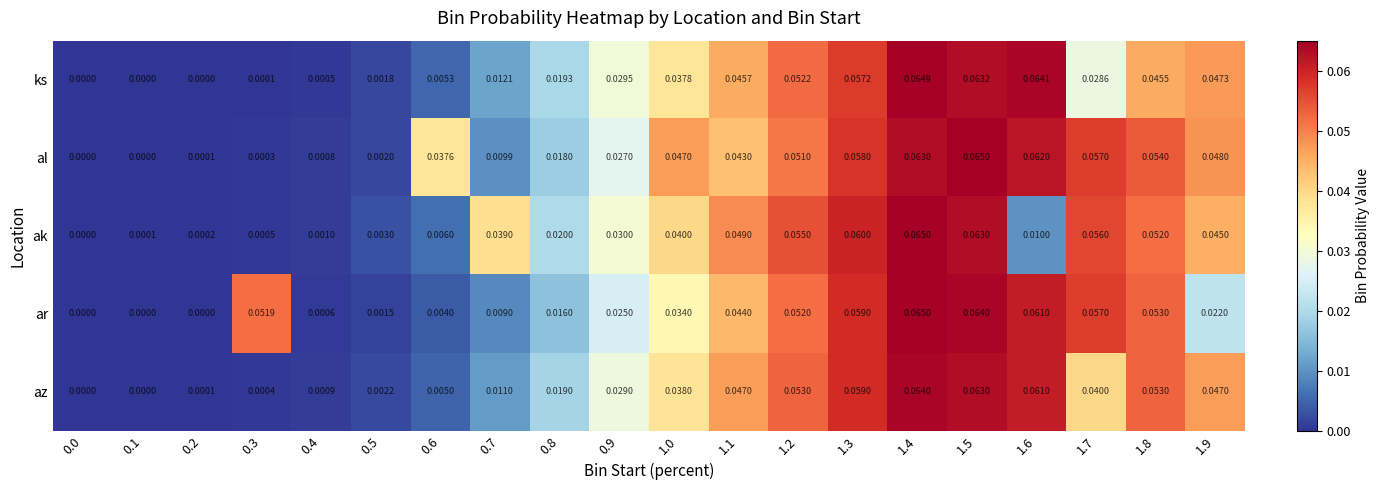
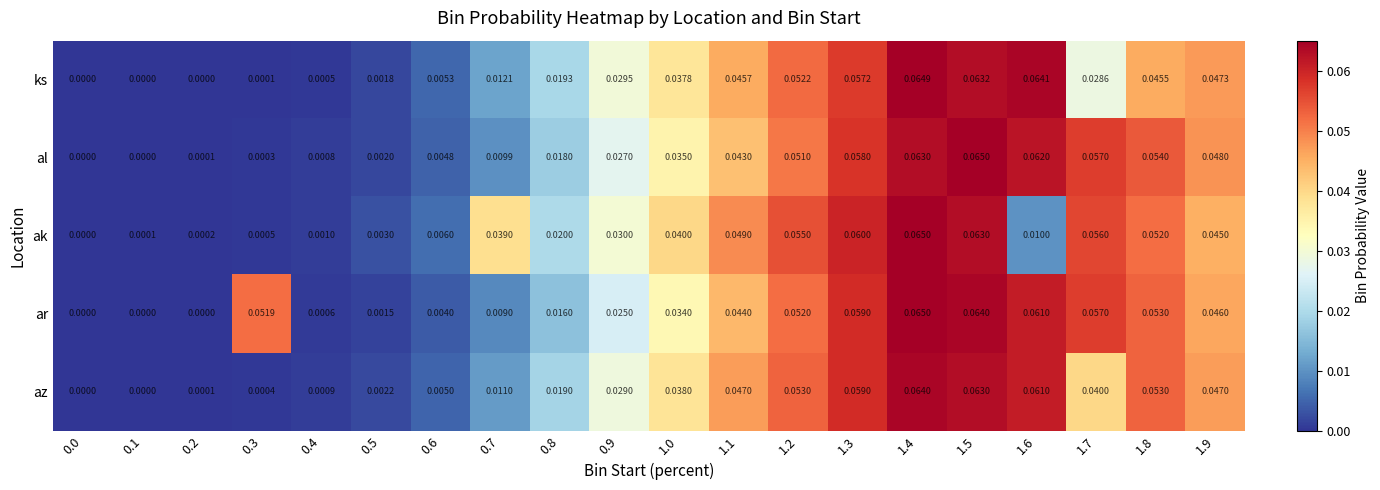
al, 0.6: 0.0376 -> 0.0048
al, 1.0: 0.0470 -> 0.0350
ar, 1.9: 0.0220 -> 0.0460
